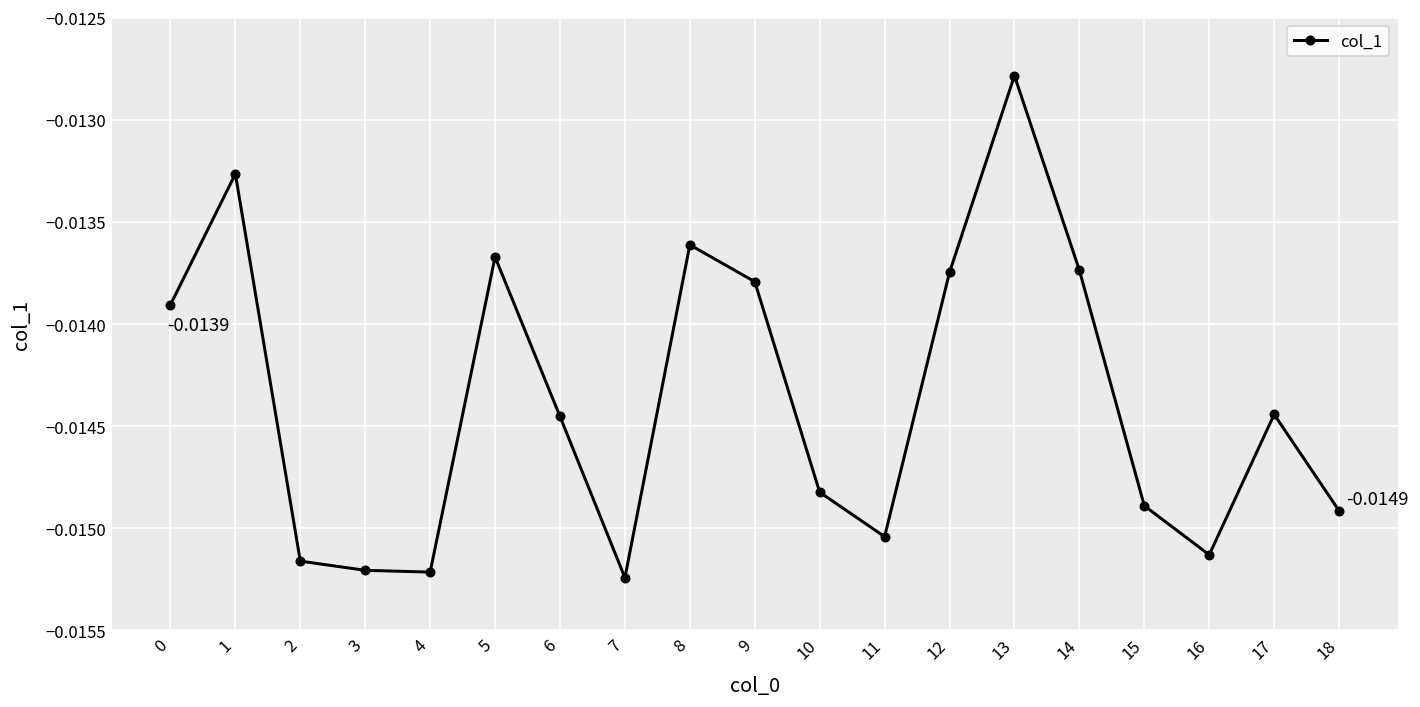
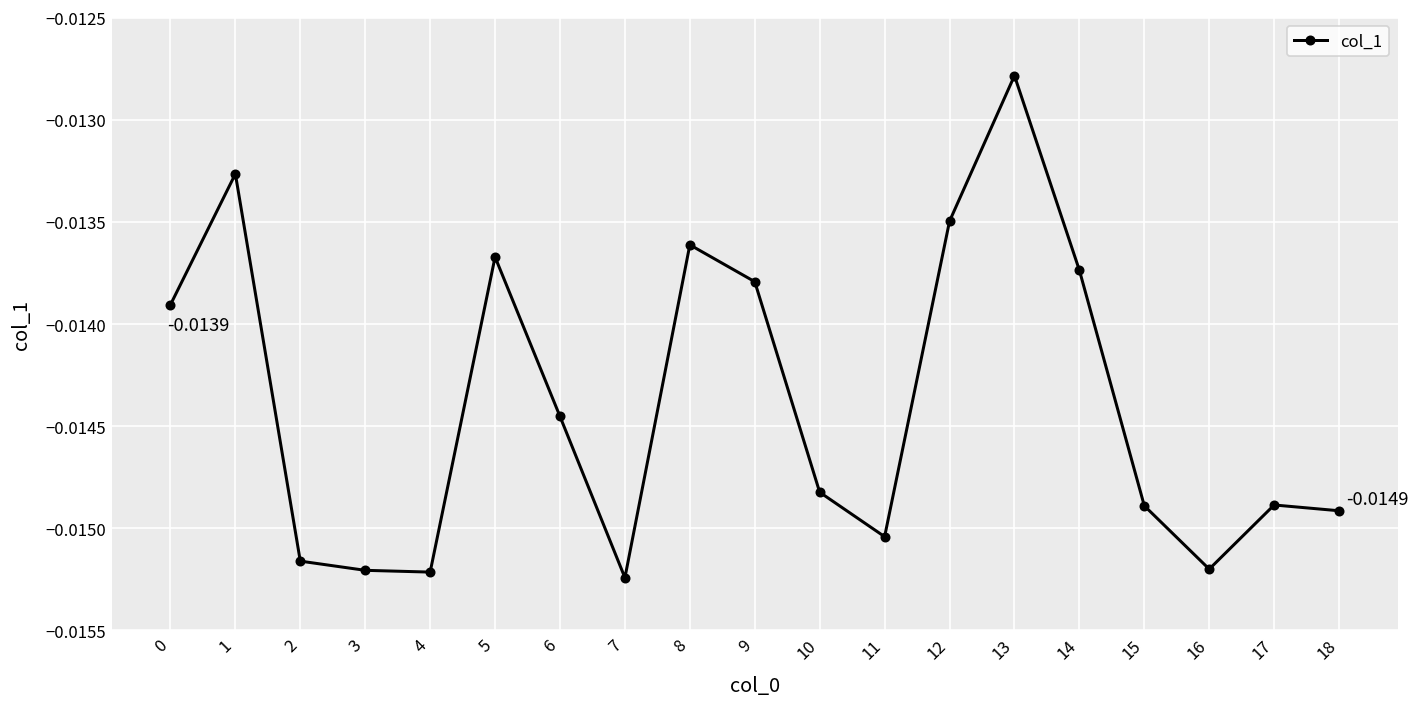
12: -0.01375 -> -0.01350
16: -0.01513 -> -0.01520
17: -0.01444 -> -0.01489
